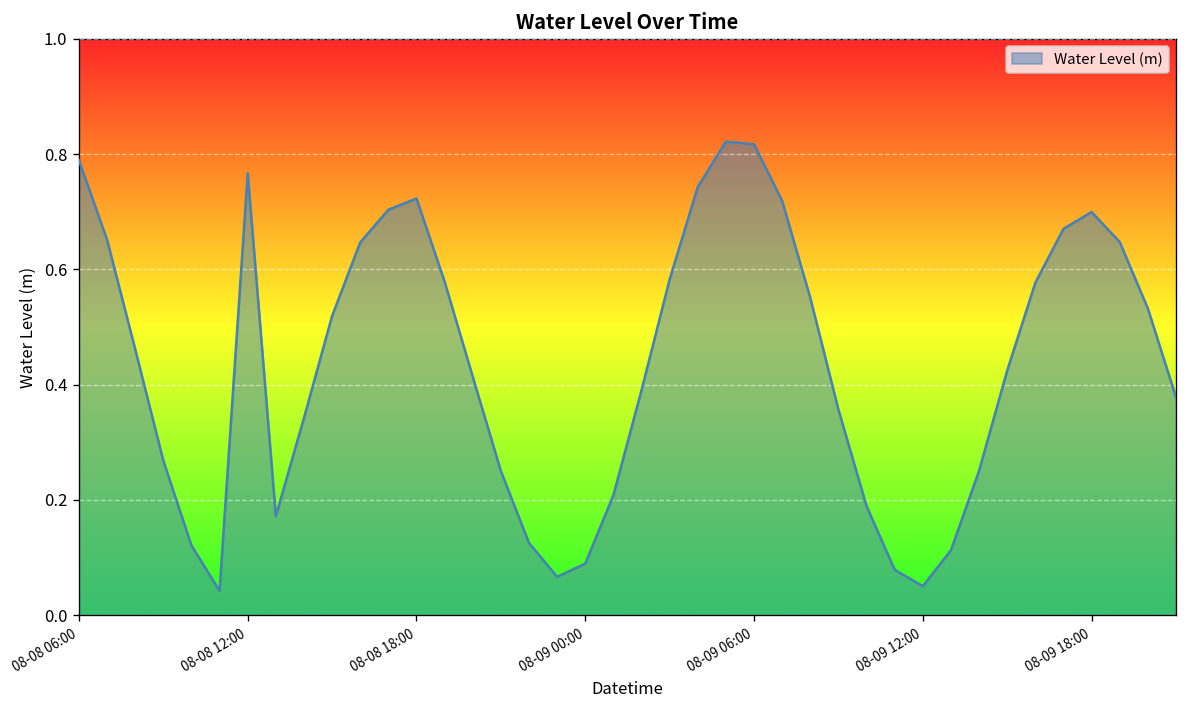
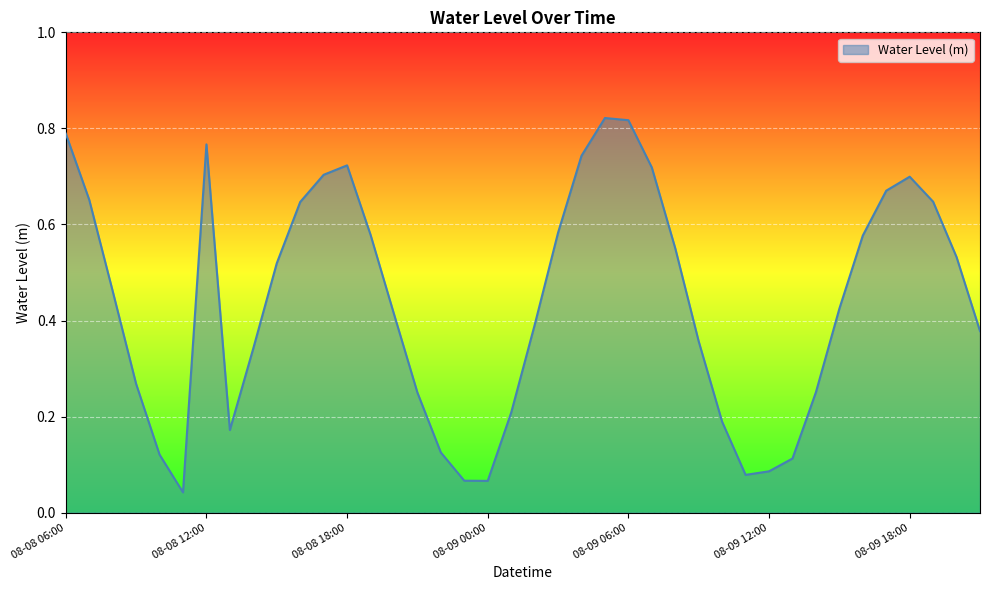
08-09 00:00: 0.09 -> 0.07
08-09 12:00: 0.05 -> 0.09
